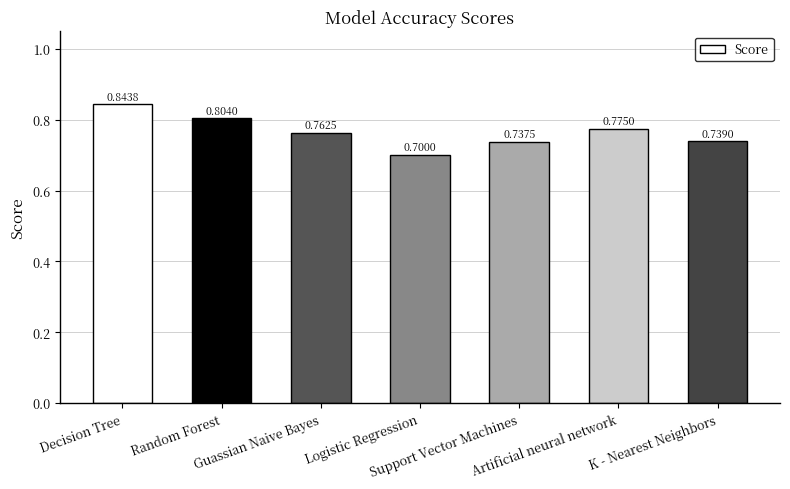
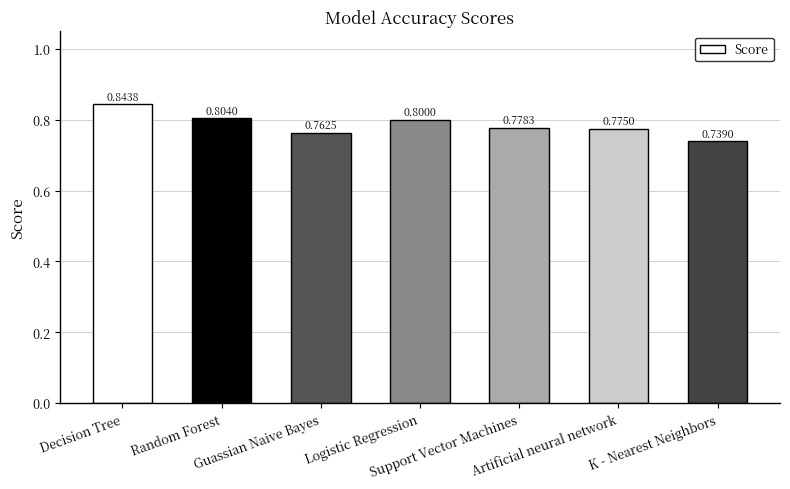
Logistic Regression: 0.7000 -> 0.8000
Support Vector Machines: 0.7375 -> 0.7783
